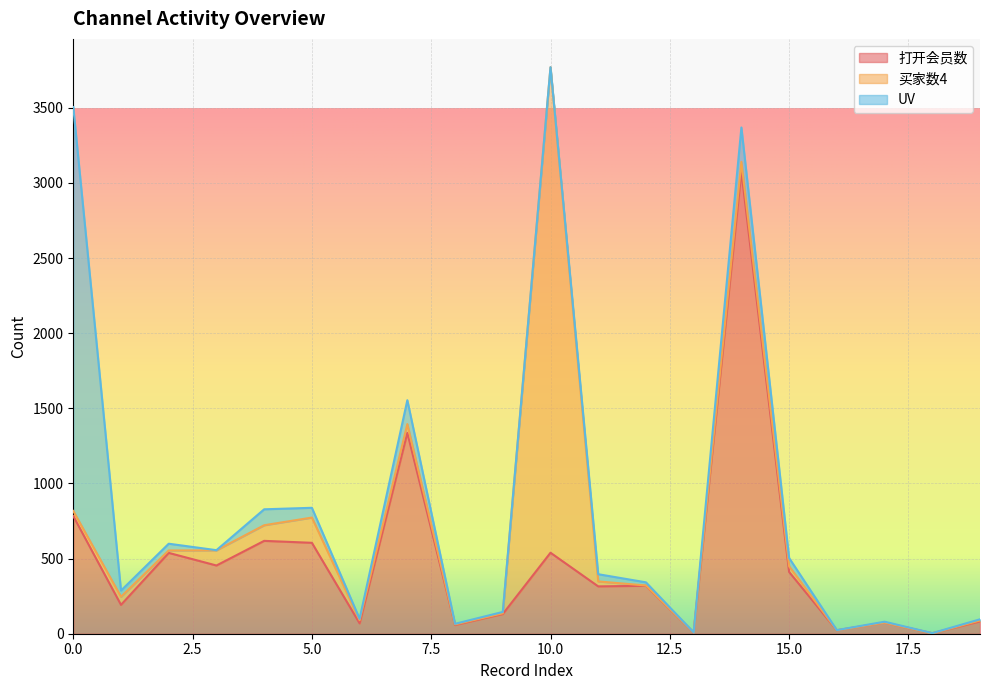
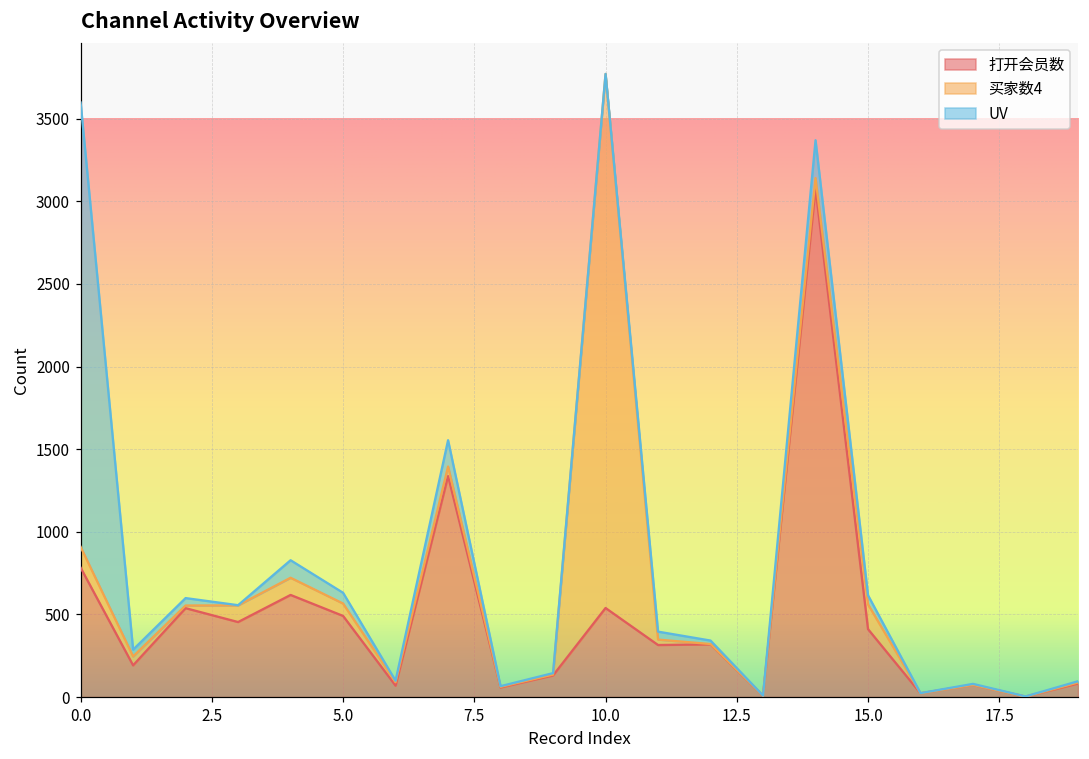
买家数4, 0.0: 30 -> 130
打开会员数, 5.0: 610 -> 490
买家数4, 5.0: 170 -> 80
买家数4, 15.0: 40 -> 150
